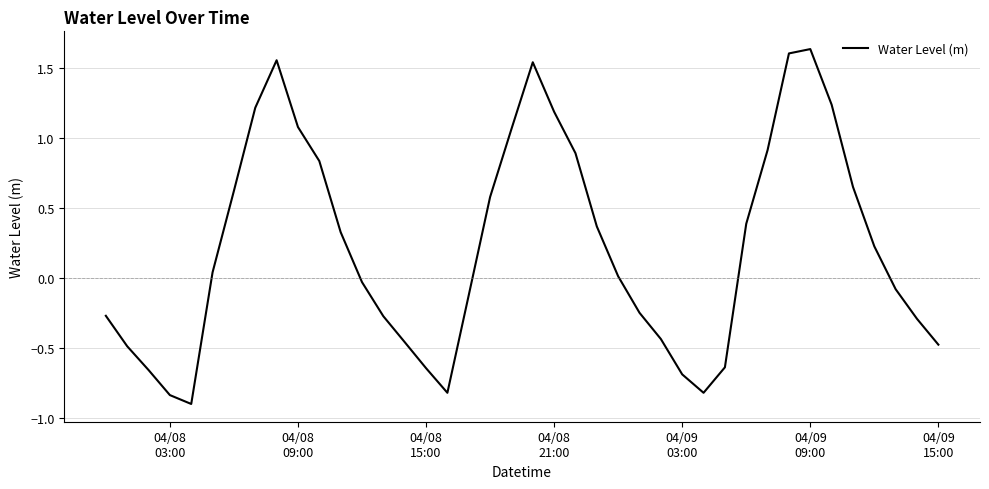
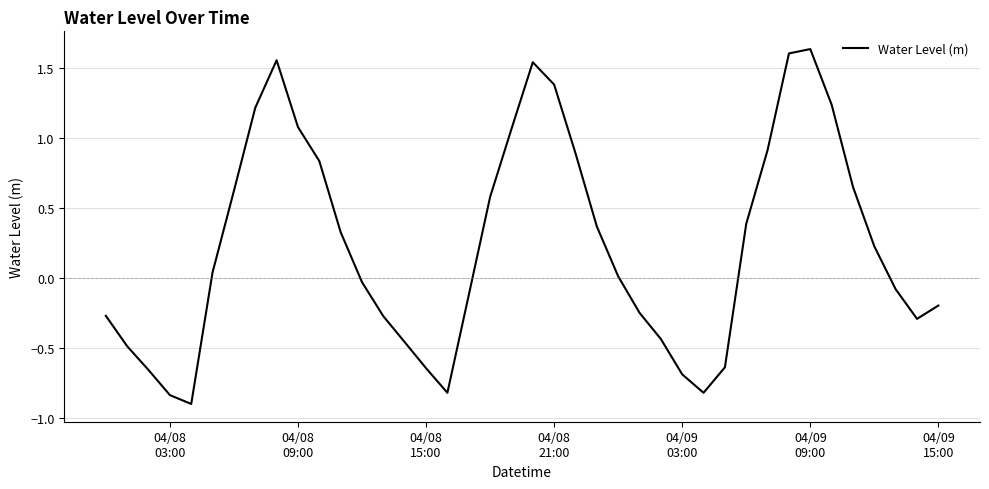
04/08 21:00: 1.19 -> 1.38
04/09 15:00: -0.48 -> -0.20
